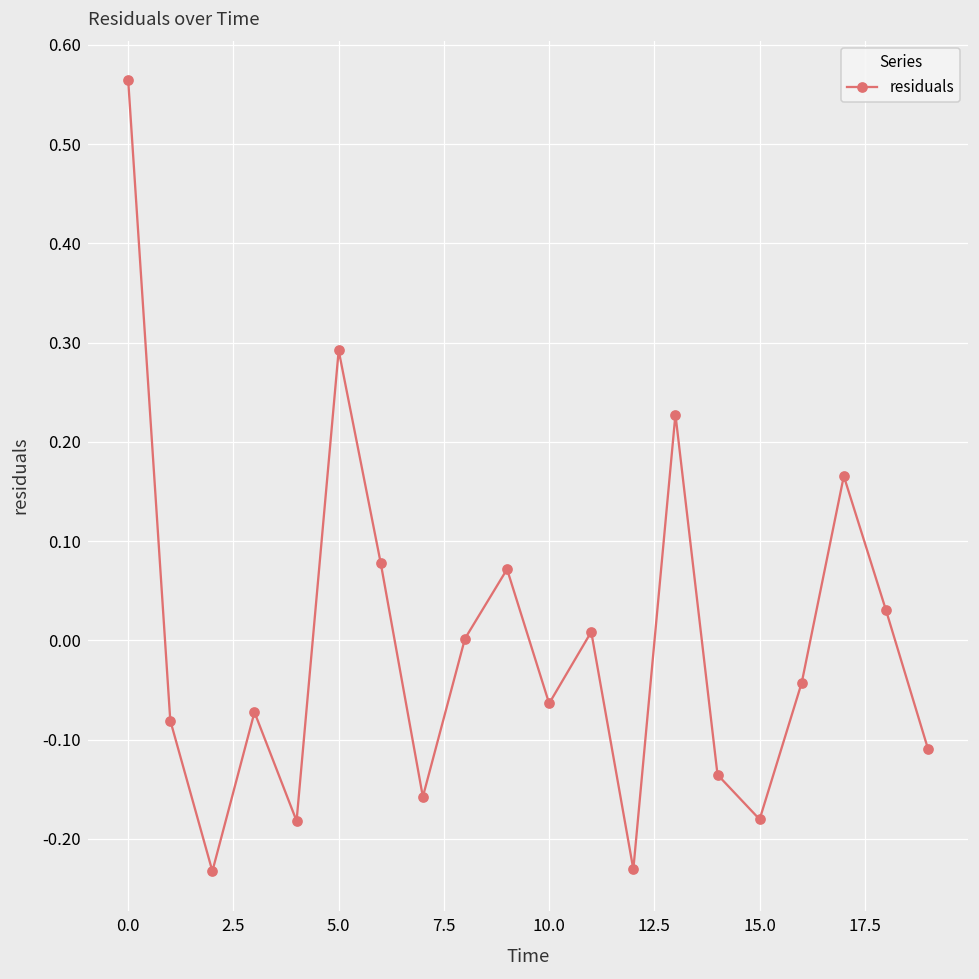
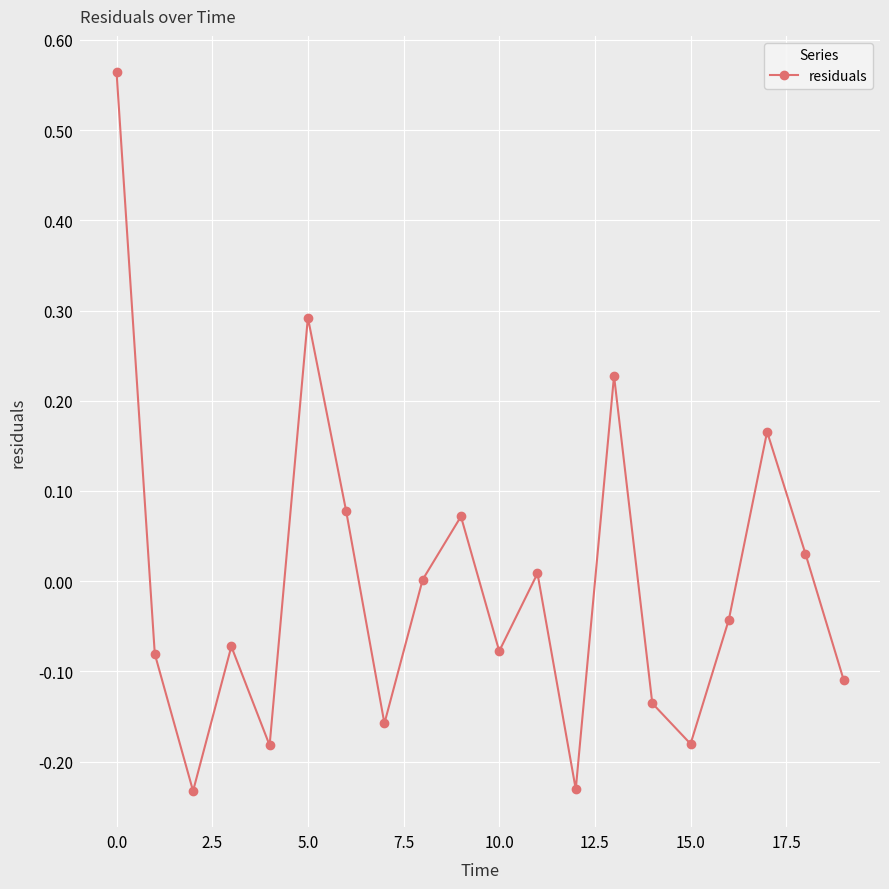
10.0: -0.06 -> -0.08
